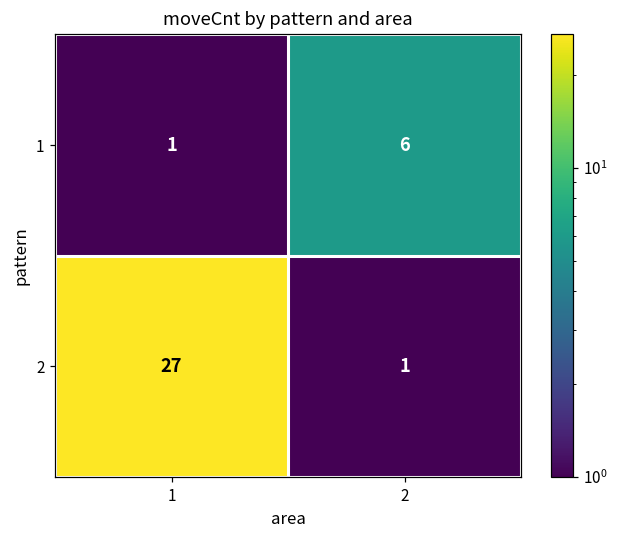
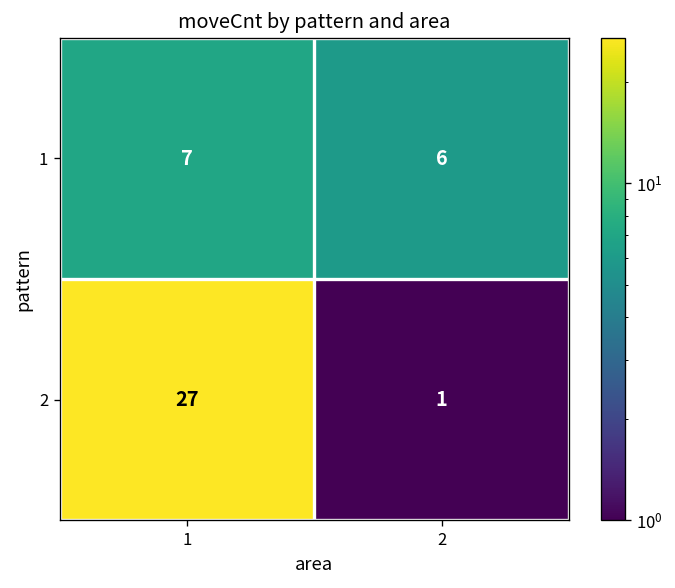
1, 1: 1 -> 7
